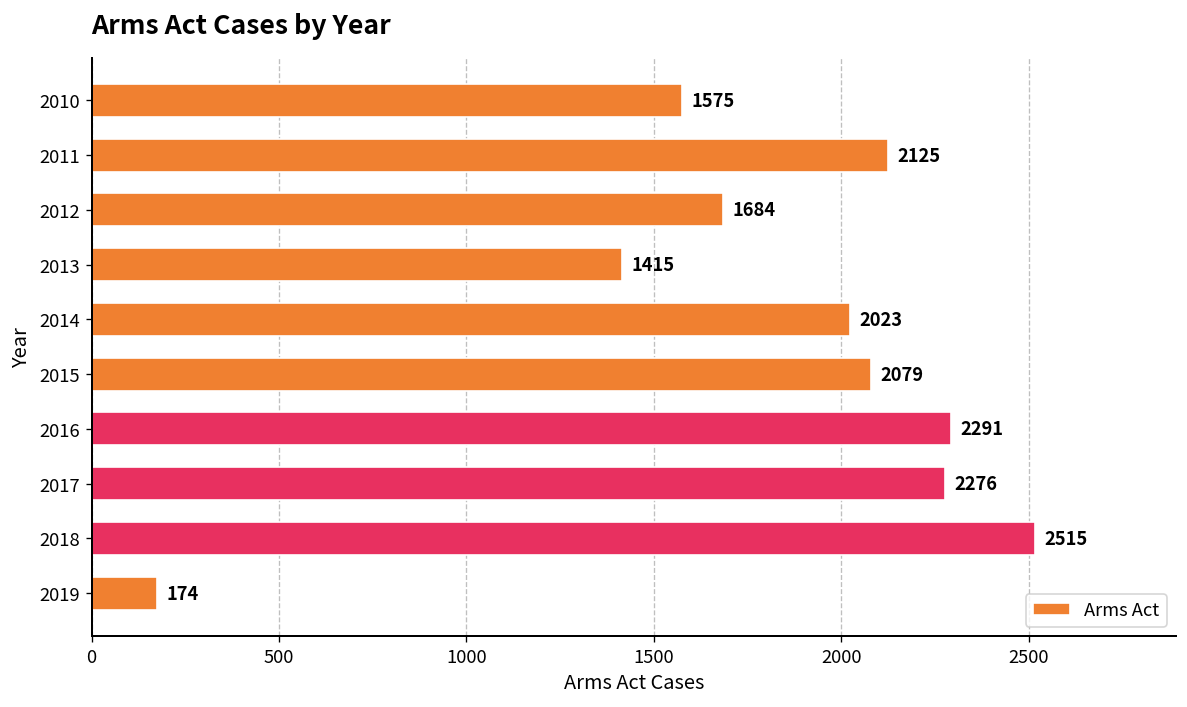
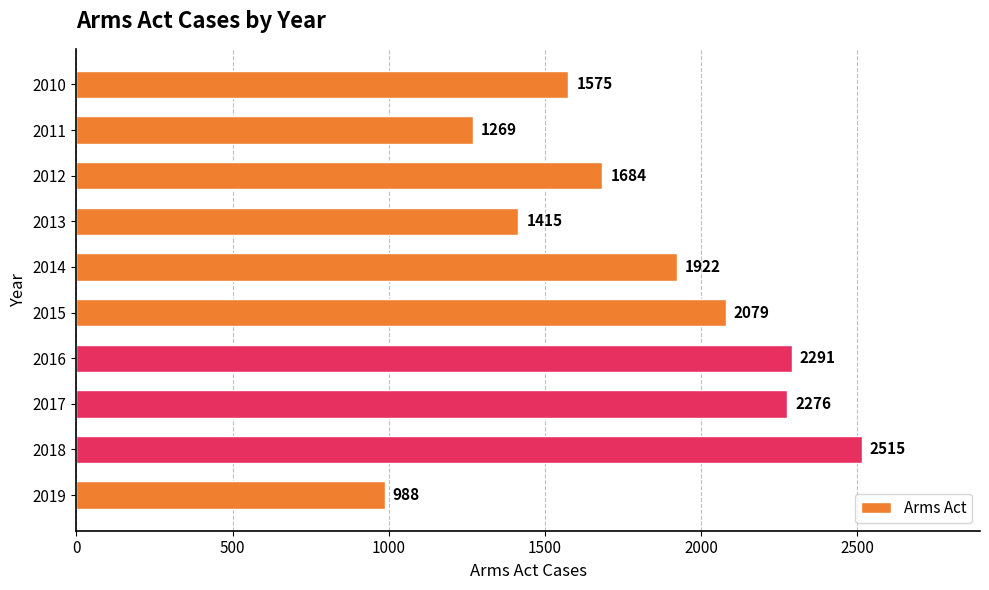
2011: 2125 -> 1269
2014: 2023 -> 1922
2019: 174 -> 988
